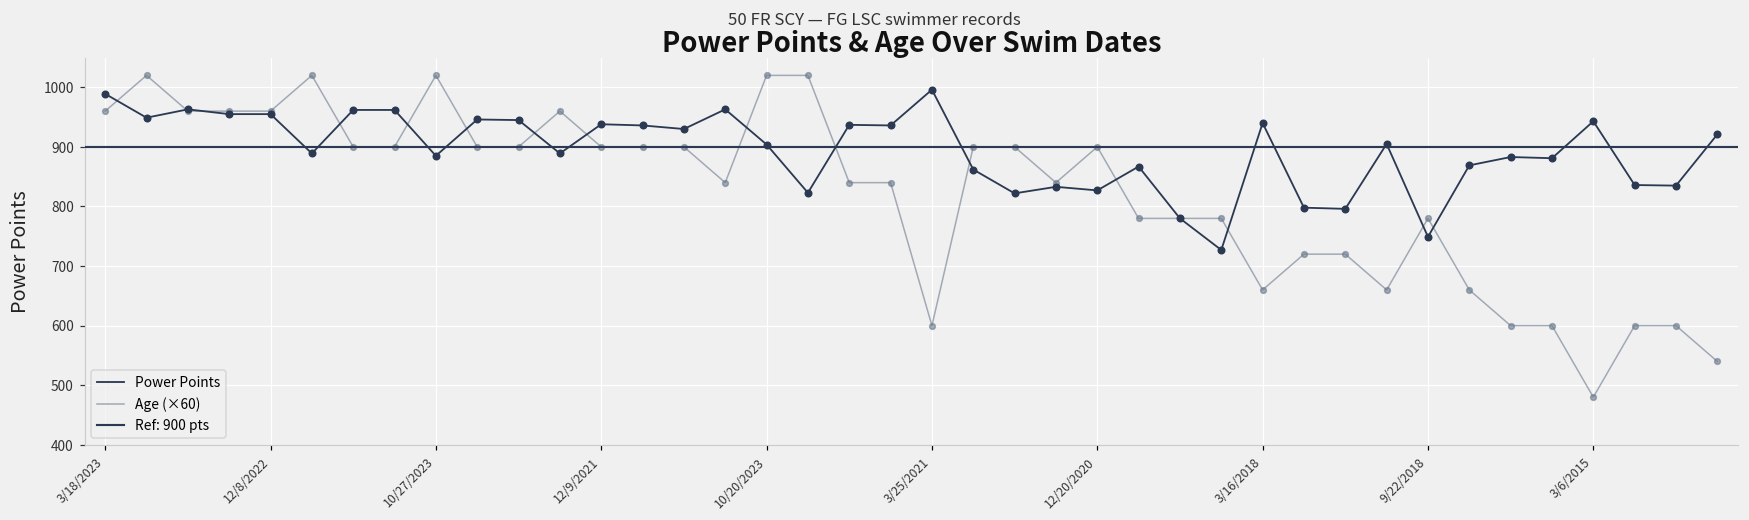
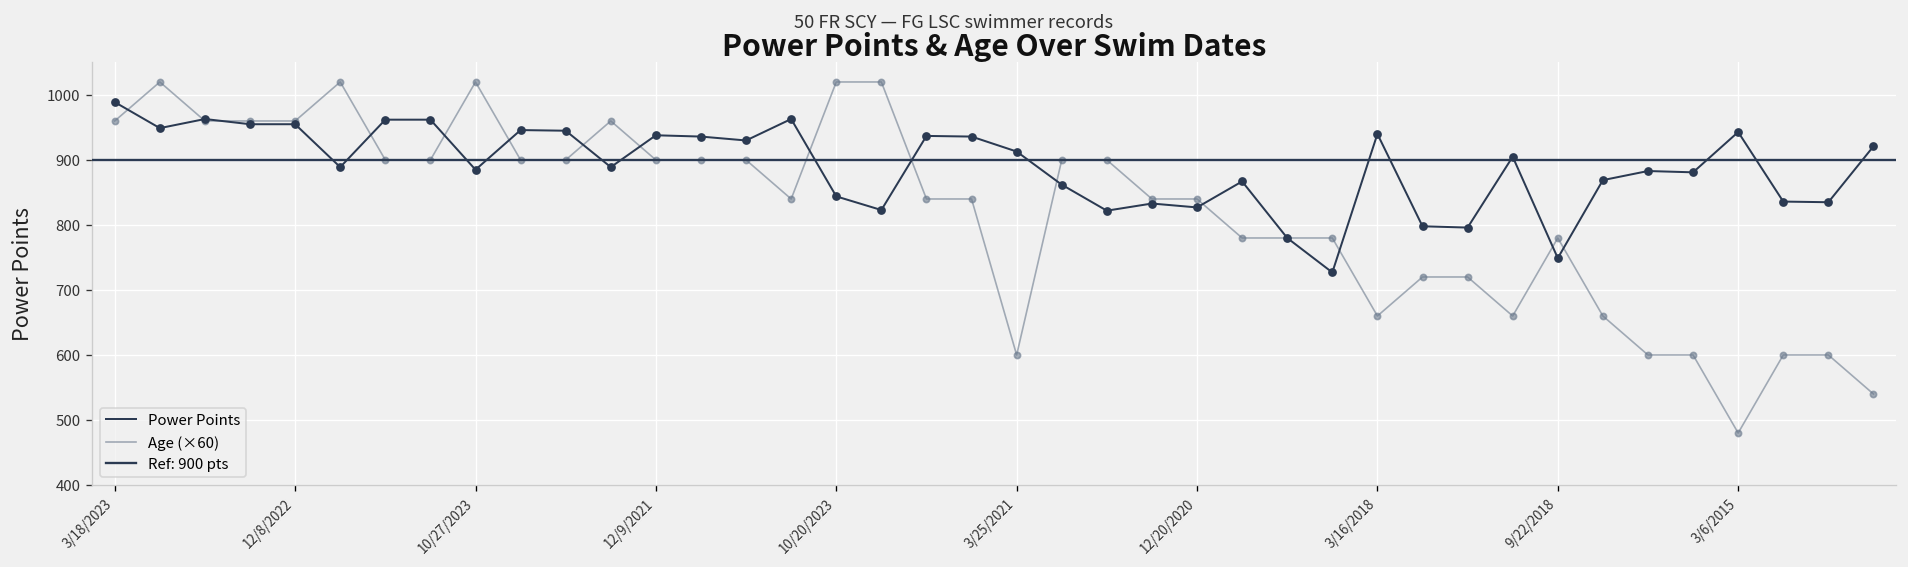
Power Points, 10/20/2023: 900 -> 840
Power Points, 3/25/2021: 1000 -> 910
Age (×60), 12/20/2020: 900 -> 840
